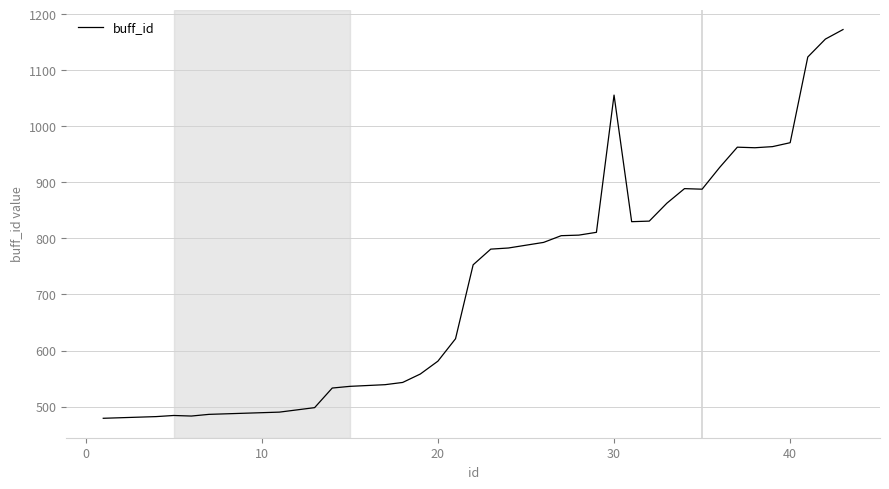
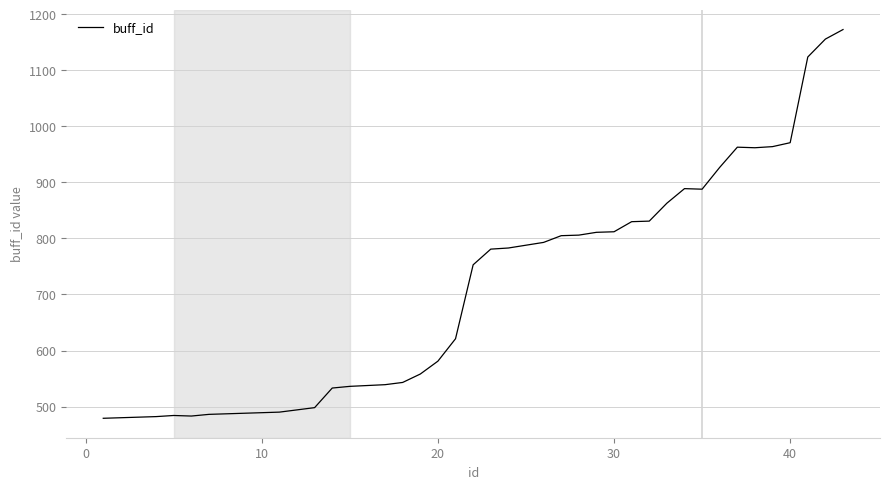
30: 1060 -> 810
